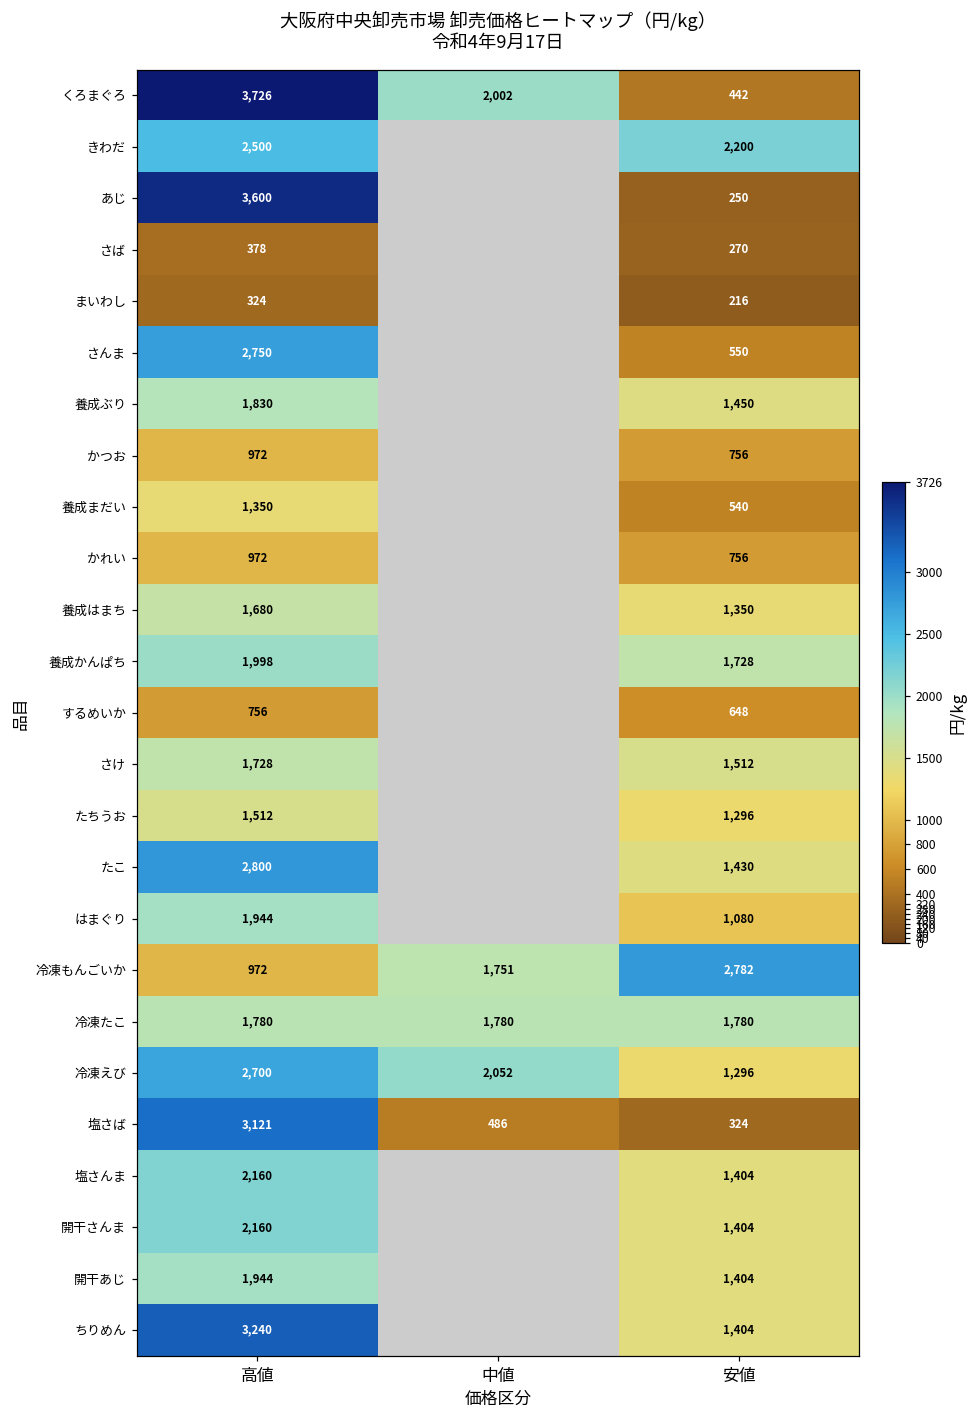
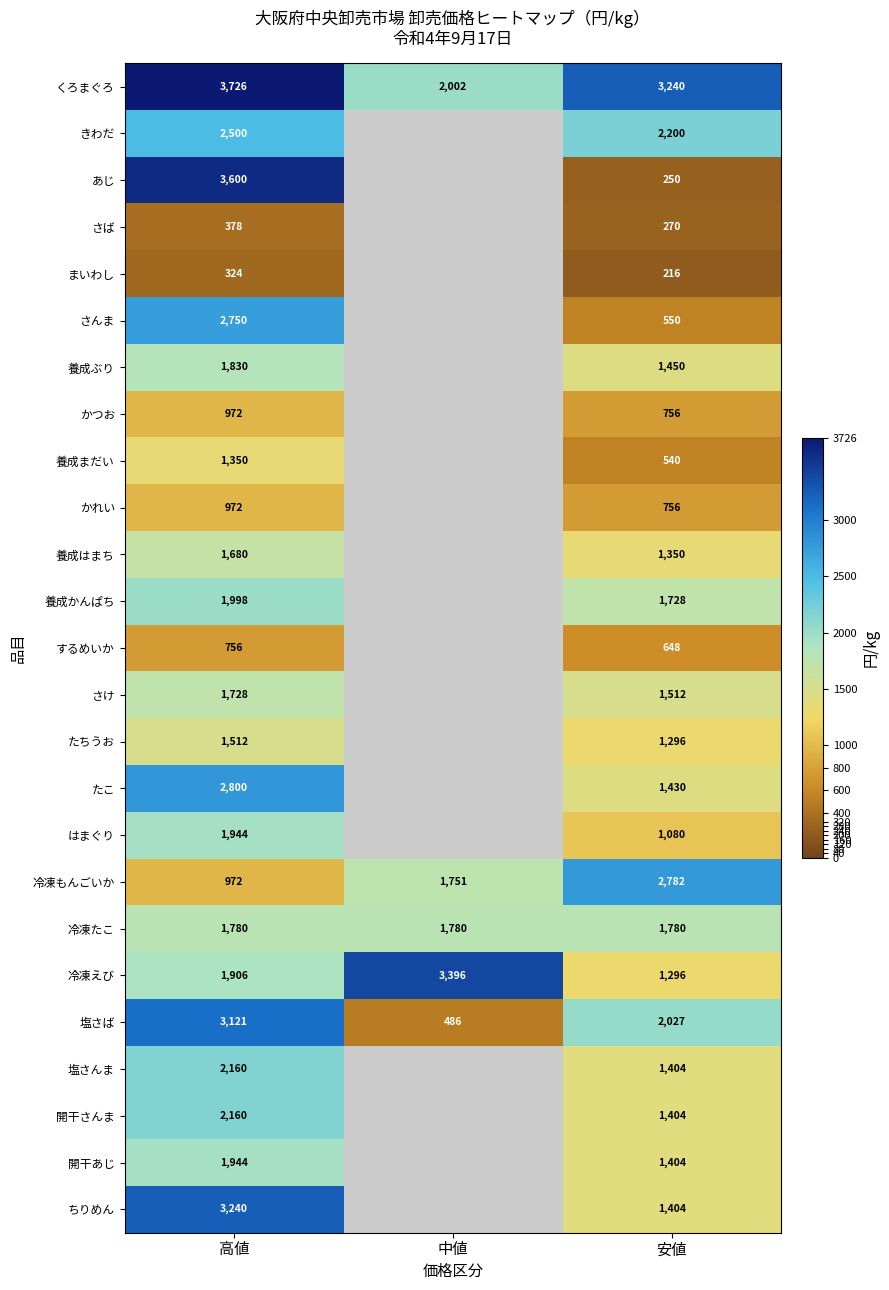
くろまぐろ, 安値: 442 -> 3,240
冷凍えび, 高値: 2,700 -> 1,906
冷凍えび, 中値: 2,052 -> 3,396
塩さば, 安値: 324 -> 2,027
